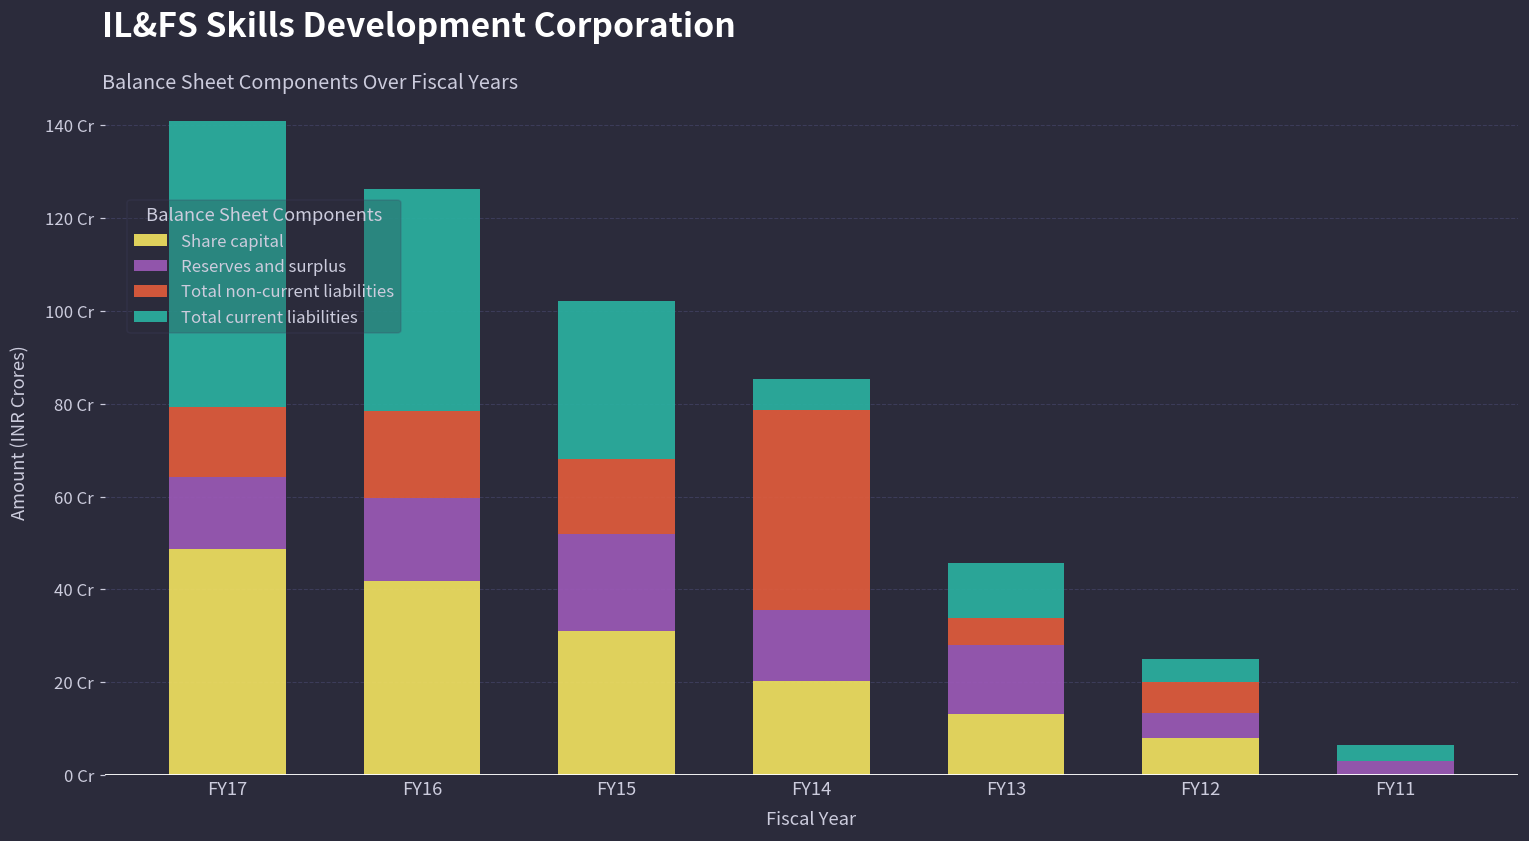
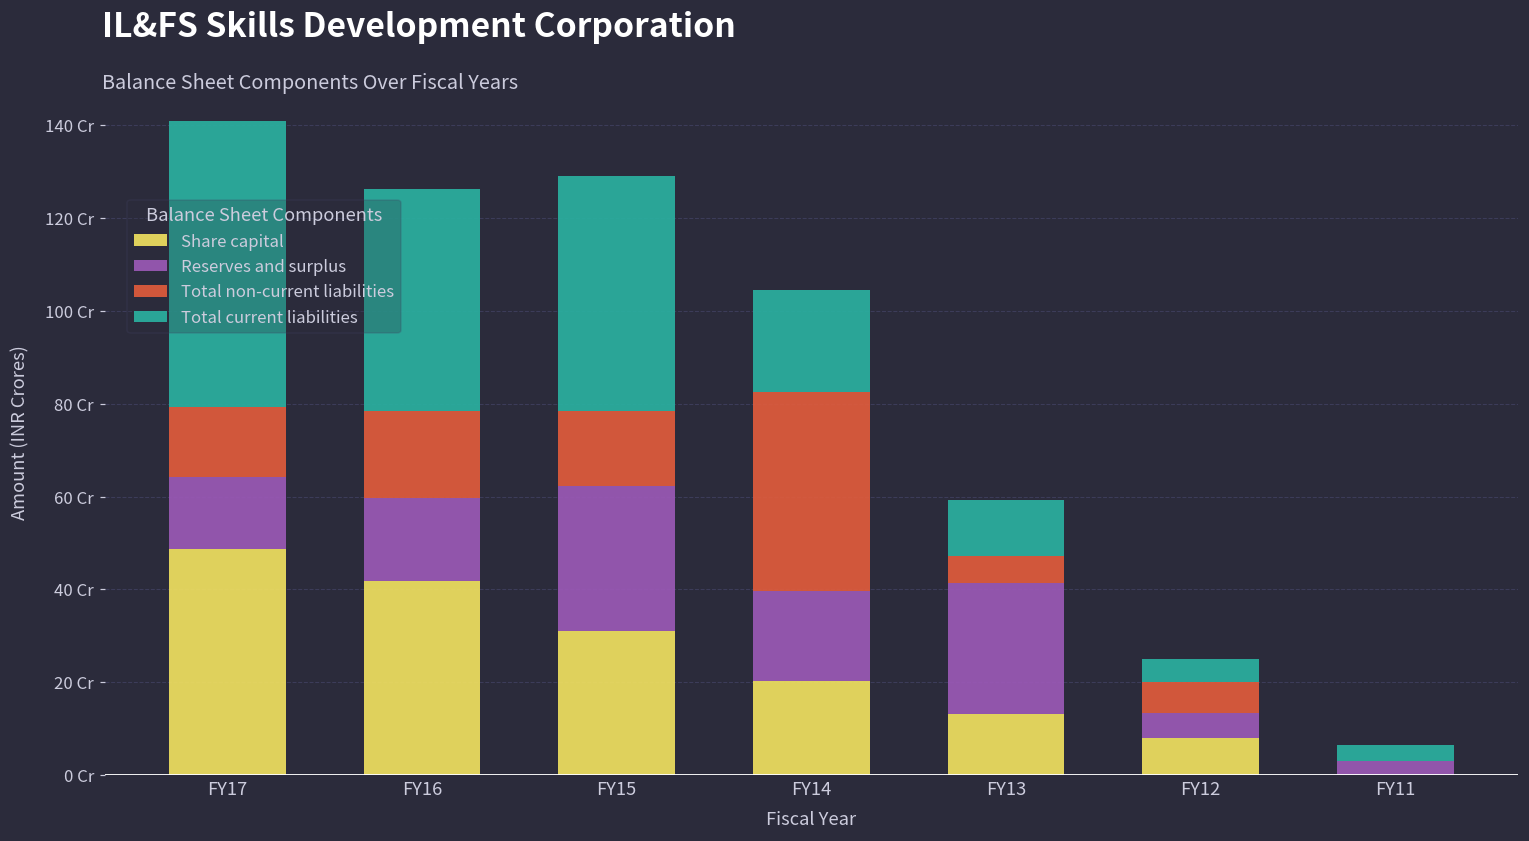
Reserves and surplus, FY15: 21 Cr -> 31 Cr
Total current liabilities, FY15: 34 Cr -> 51 Cr
Reserves and surplus, FY14: 15 Cr -> 20 Cr
Total current liabilities, FY14: 7 Cr -> 22 Cr
Reserves and surplus, FY13: 15 Cr -> 28 Cr
